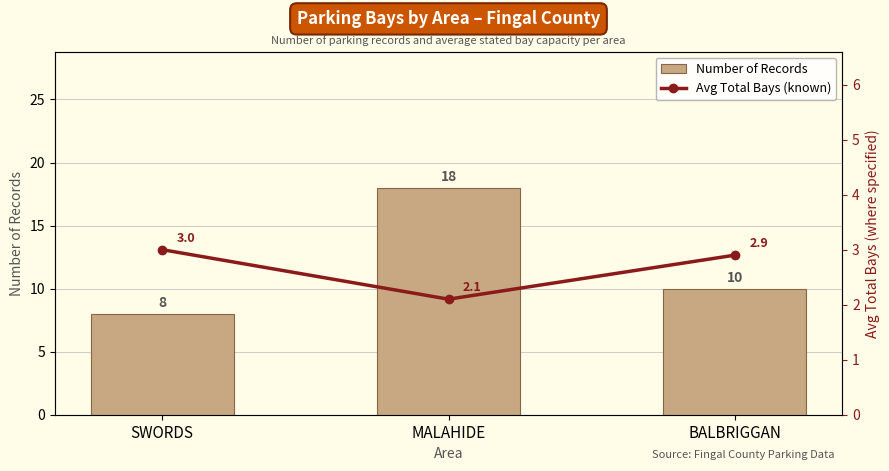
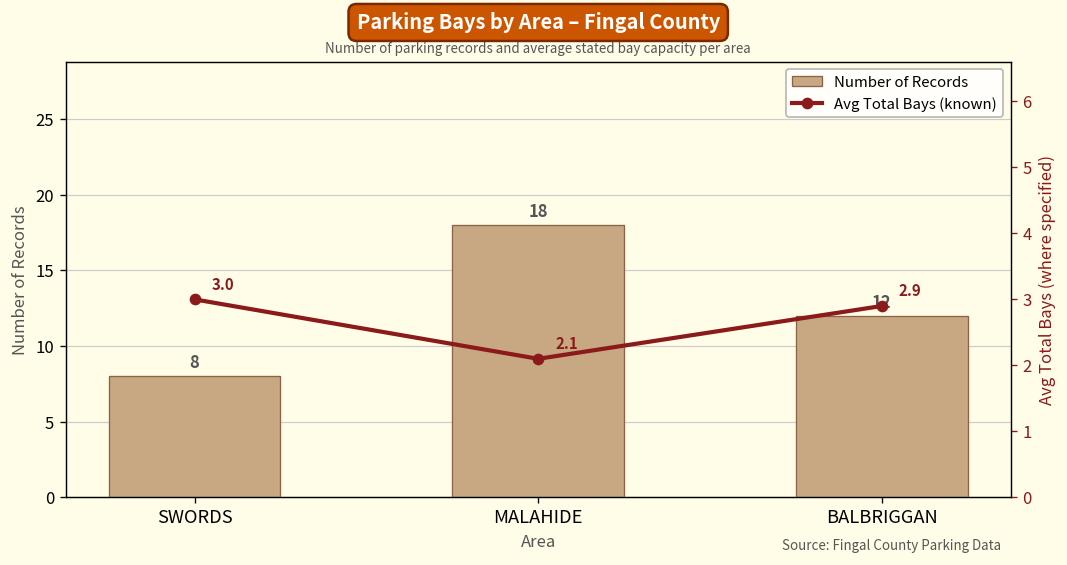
Number of Records, BALBRIGGAN: 10 -> 12
